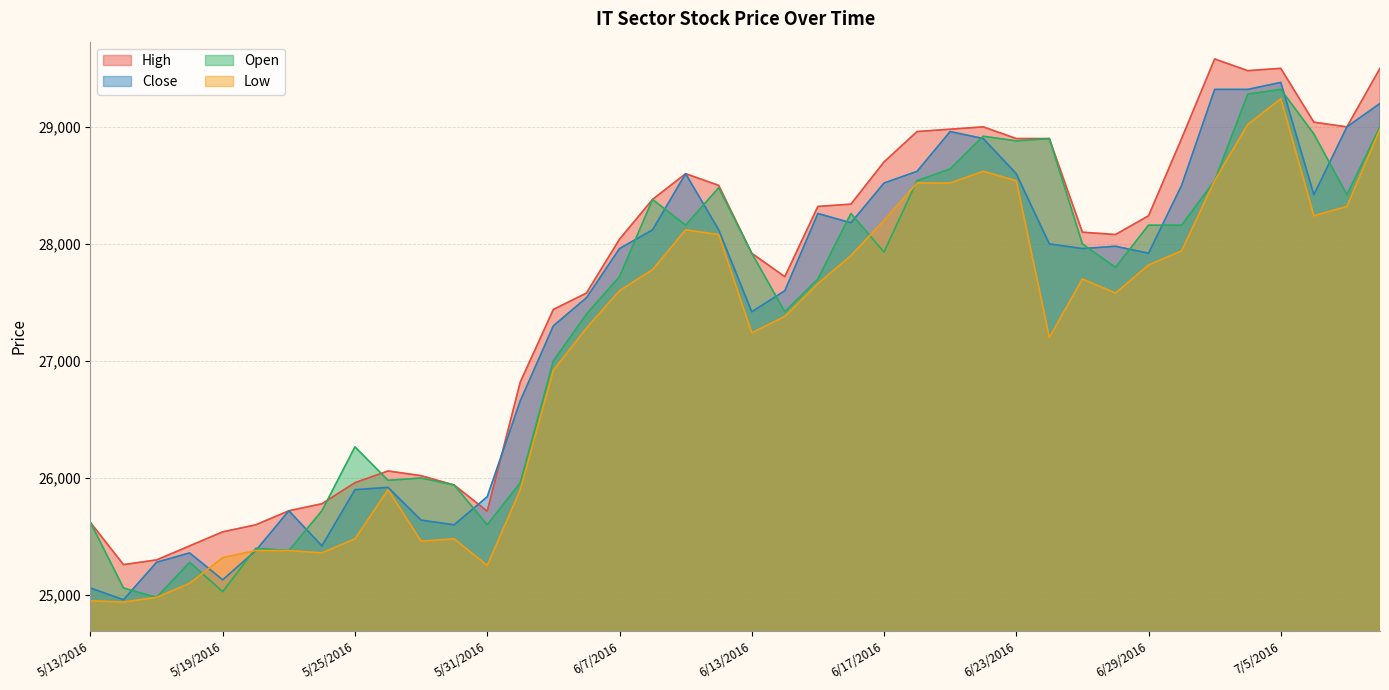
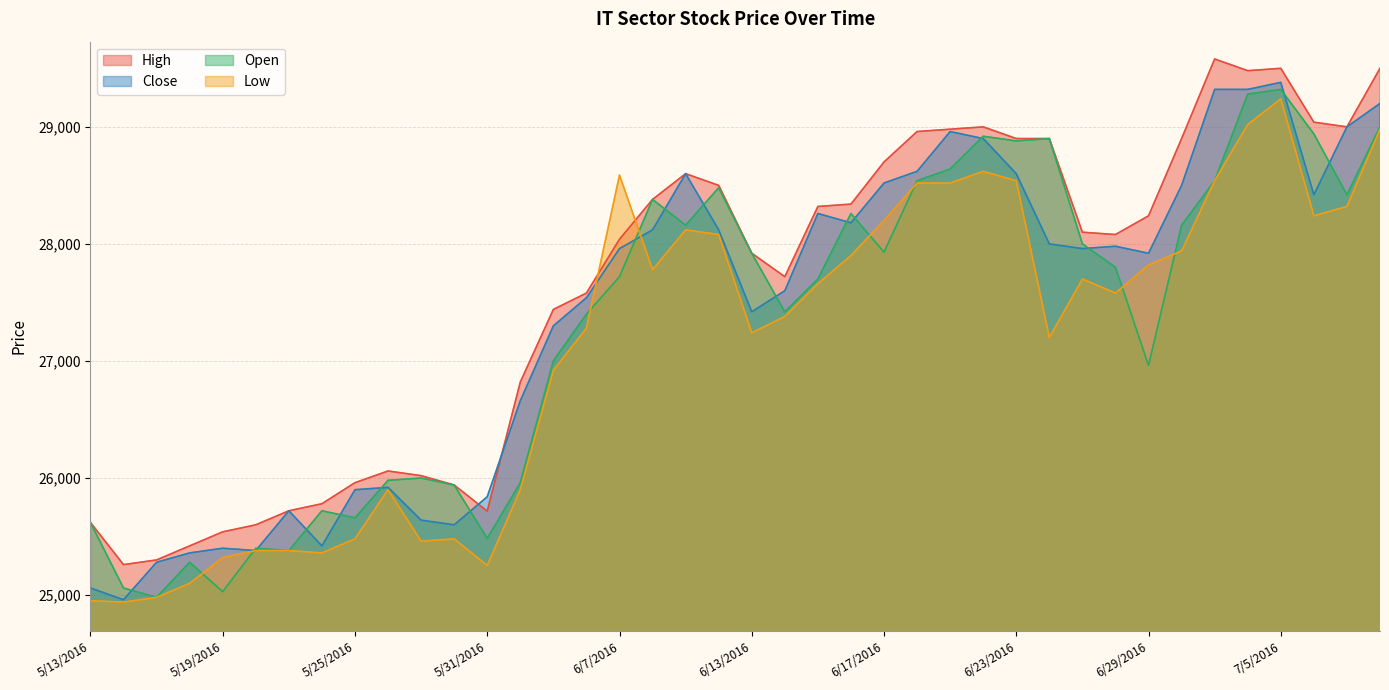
Close, 5/19/2016: 25,130 -> 25,400
Open, 5/25/2016: 26,270 -> 25,660
Open, 5/31/2016: 25,600 -> 25,480
Low, 6/7/2016: 27,600 -> 28,590
Open, 6/29/2016: 28,160 -> 26,960
